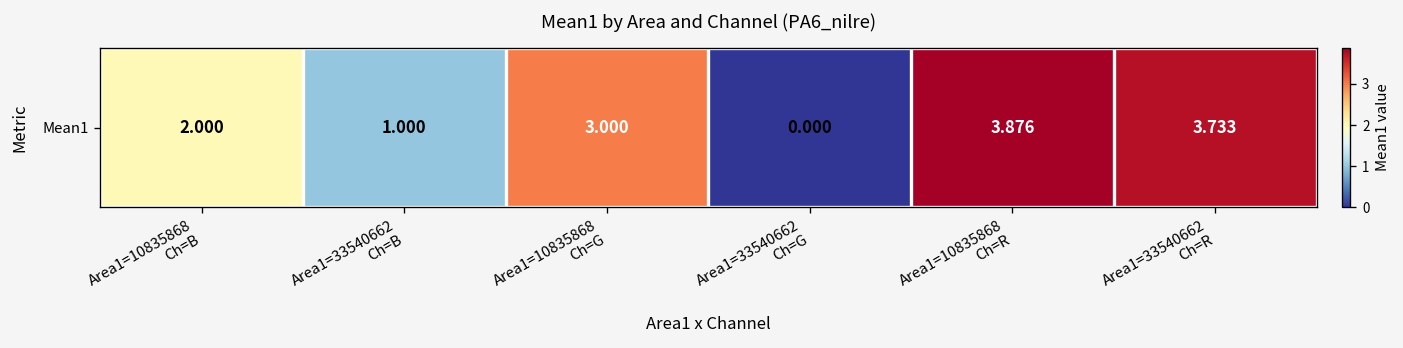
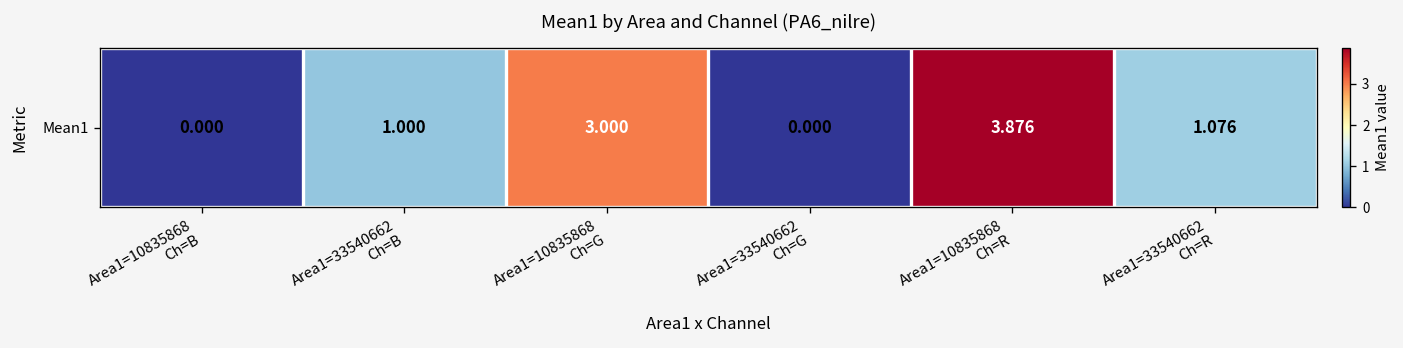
Mean1, Area1=10835868 Ch=B: 2.000 -> 0.000
Mean1, Area1=33540662 Ch=R: 3.733 -> 1.076
